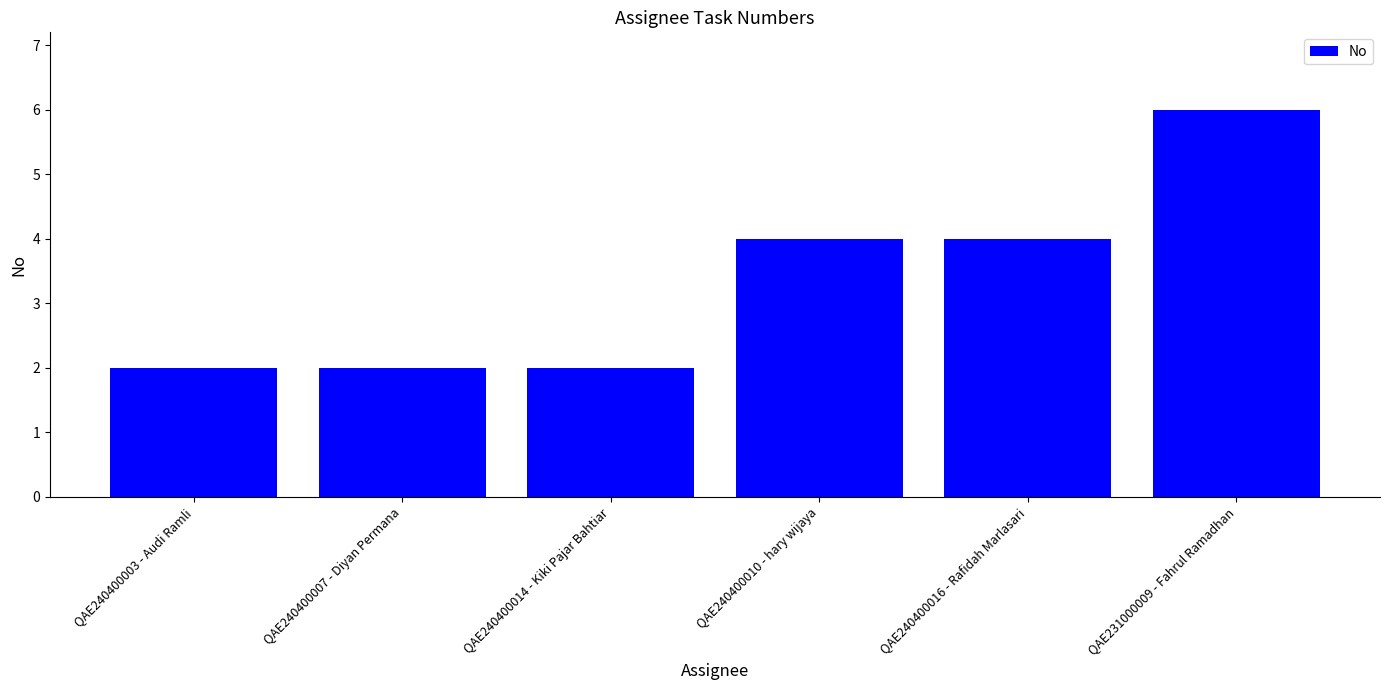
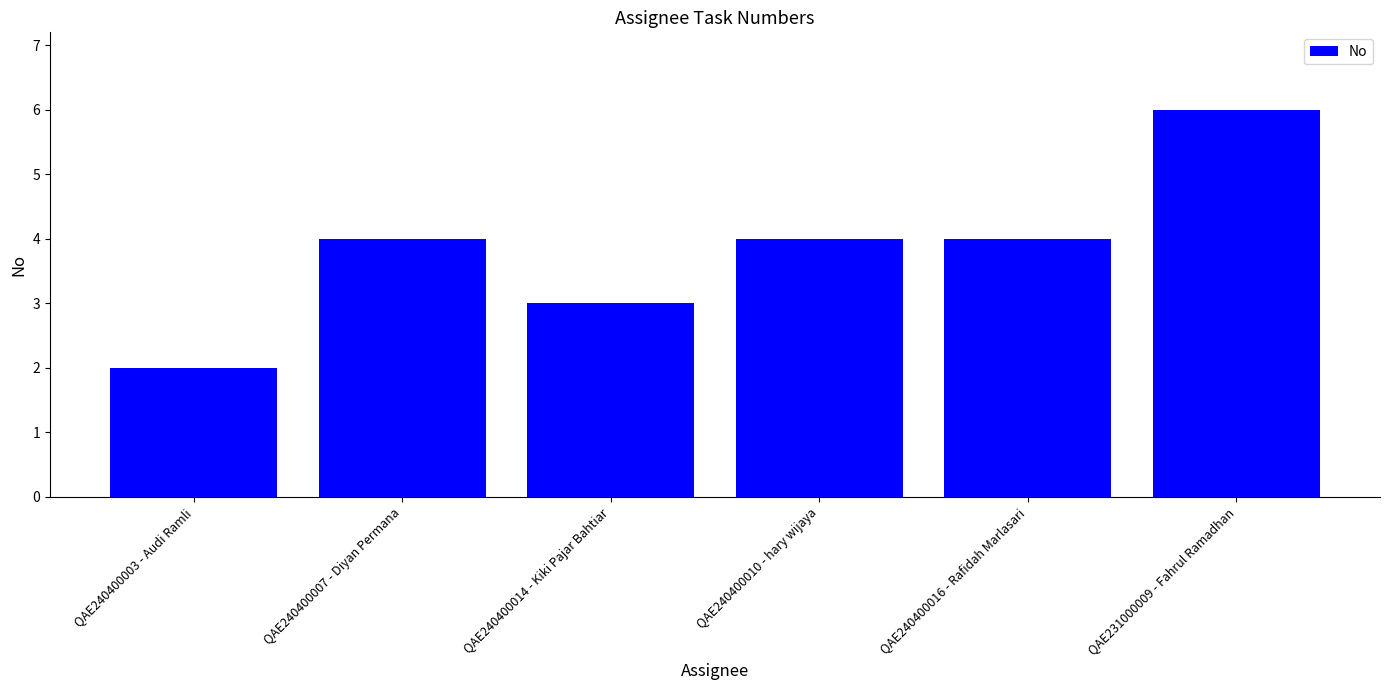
QAE240400007 - Diyan Permana: 2 -> 4
QAE240400014 - Kiki Pajar Bahtiar: 2 -> 3
